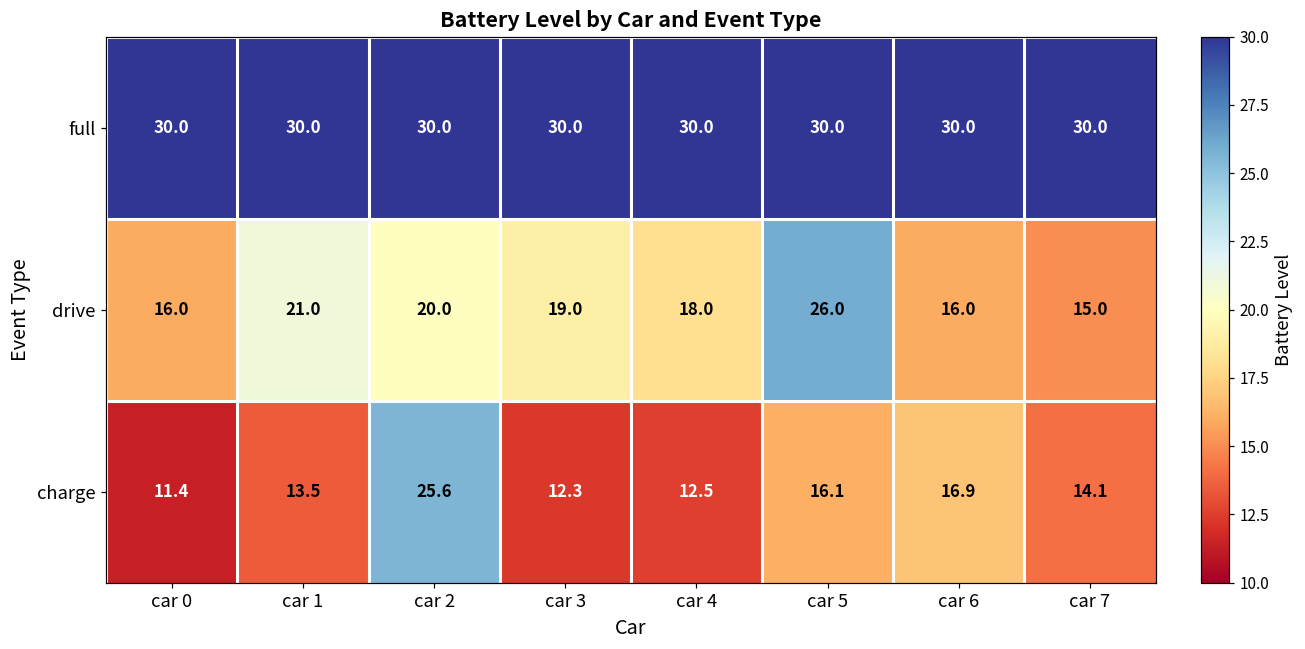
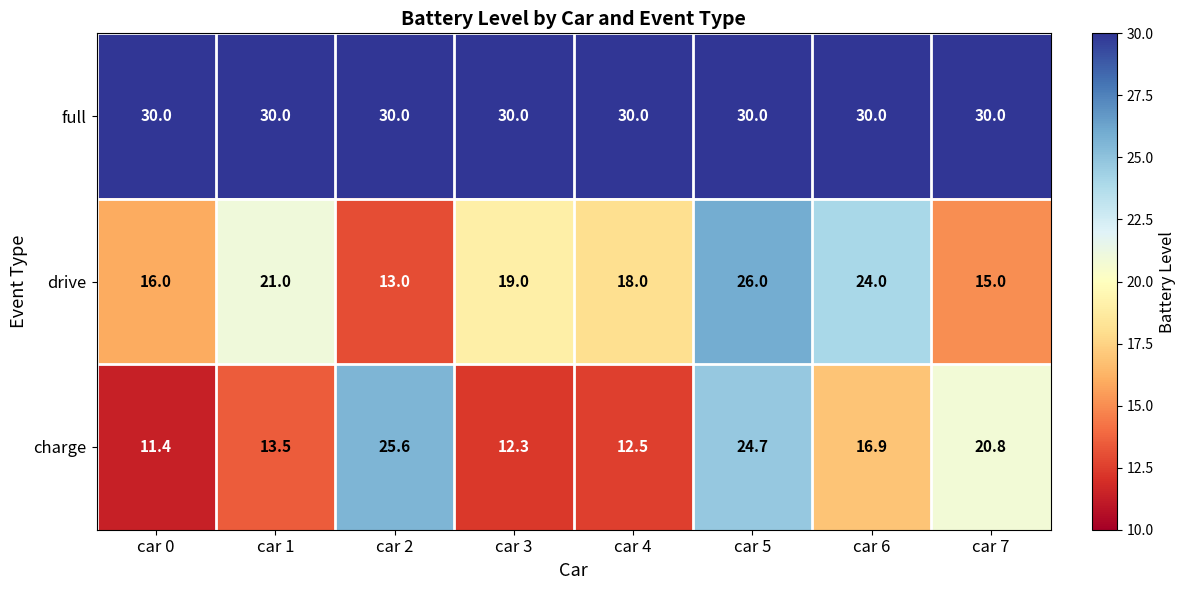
drive, car 2: 20.0 -> 13.0
drive, car 6: 16.0 -> 24.0
charge, car 5: 16.1 -> 24.7
charge, car 7: 14.1 -> 20.8
